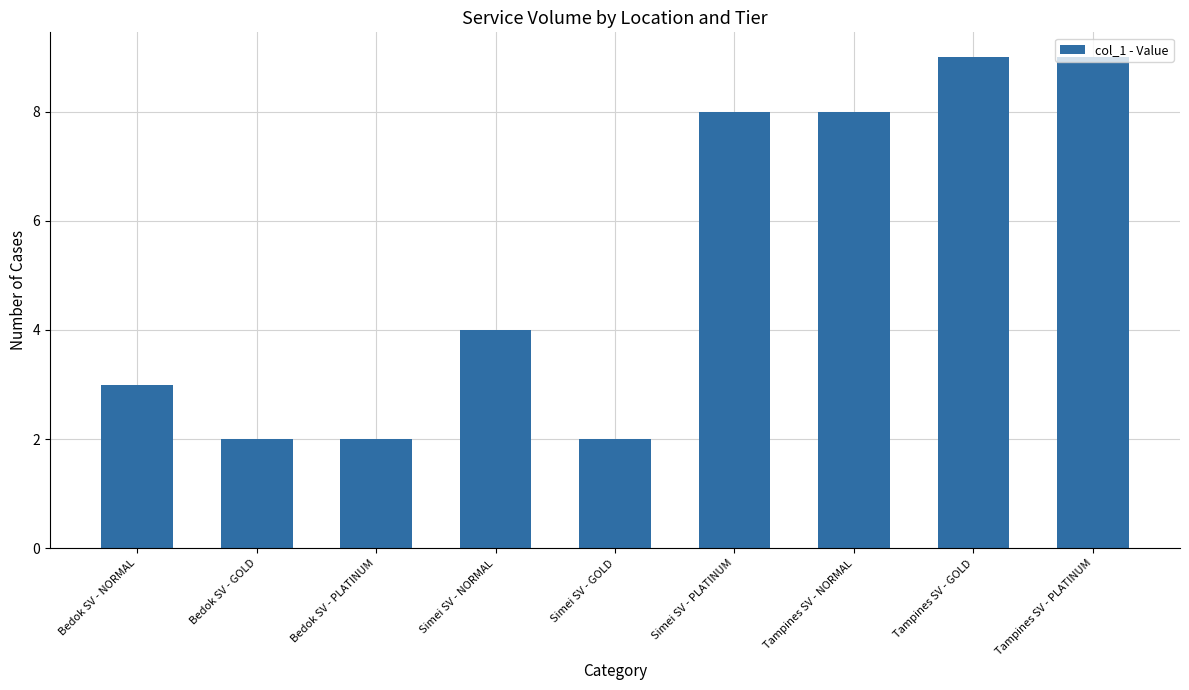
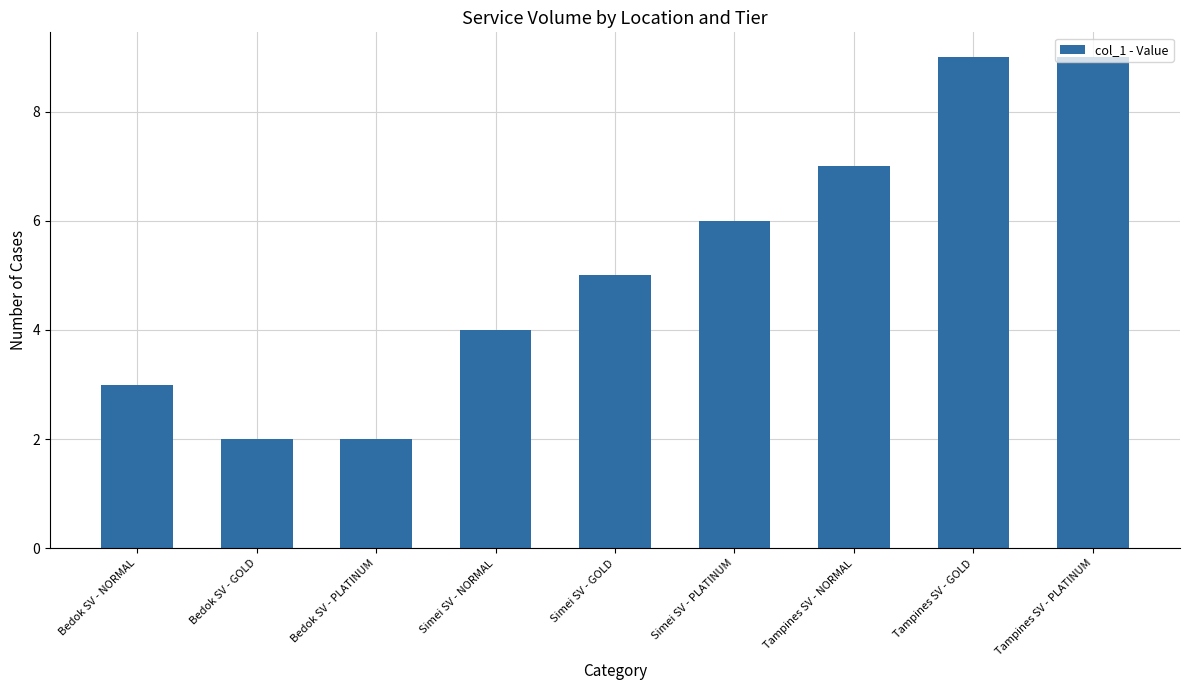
Simei SV - GOLD: 2 -> 5
Simei SV - PLATINUM: 8 -> 6
Tampines SV - NORMAL: 8 -> 7
